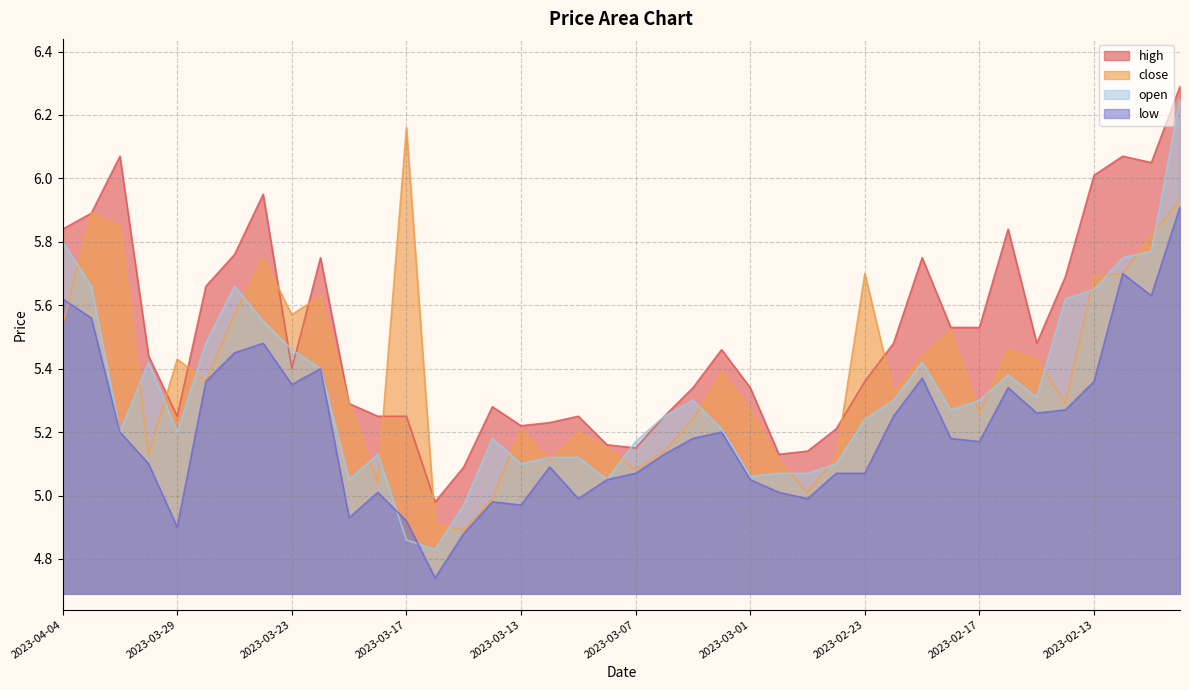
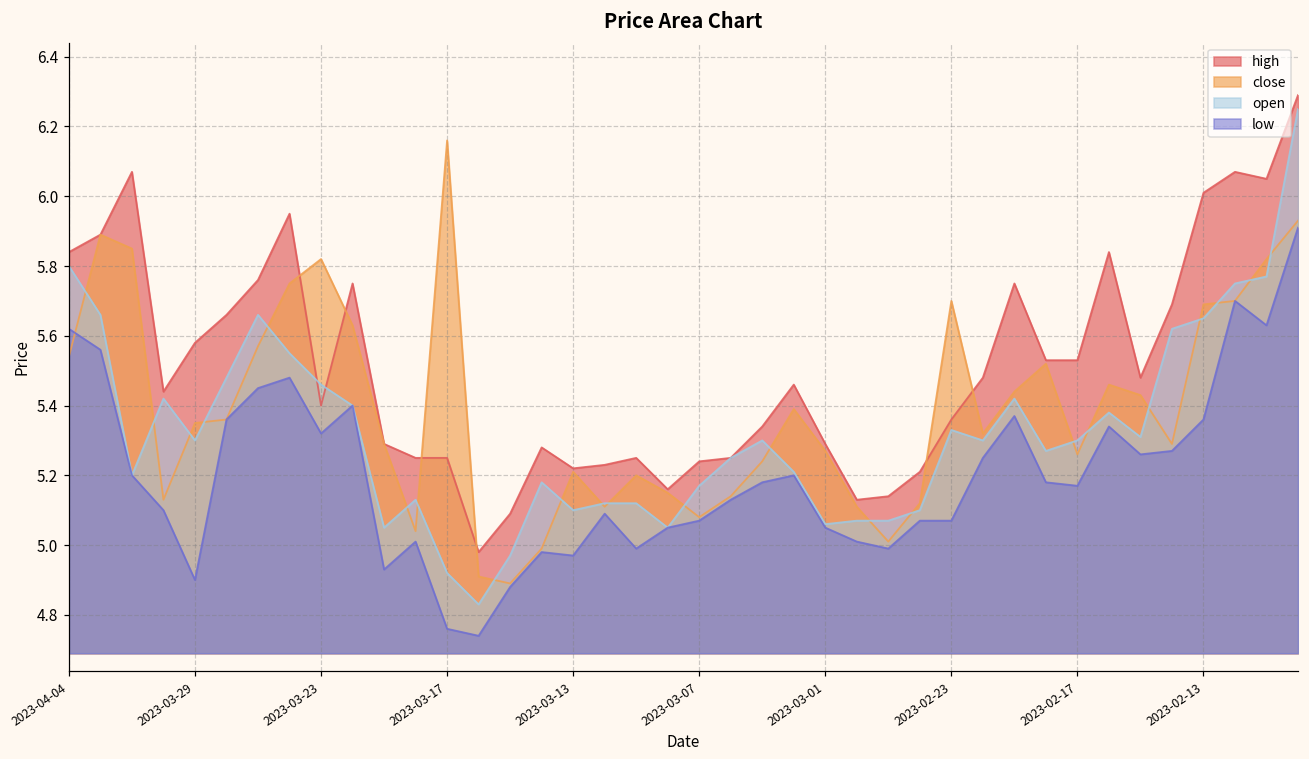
high, 2023-03-29: 5.25 -> 5.58
close, 2023-03-29: 5.43 -> 5.35
open, 2023-03-29: 5.2 -> 5.3
close, 2023-03-23: 5.57 -> 5.82
low, 2023-03-23: 5.35 -> 5.32
open, 2023-03-17: 4.86 -> 4.92
low, 2023-03-17: 4.92 -> 4.76
high, 2023-03-07: 5.15 -> 5.24
high, 2023-03-01: 5.34 -> 5.29
open, 2023-02-23: 5.24 -> 5.33
